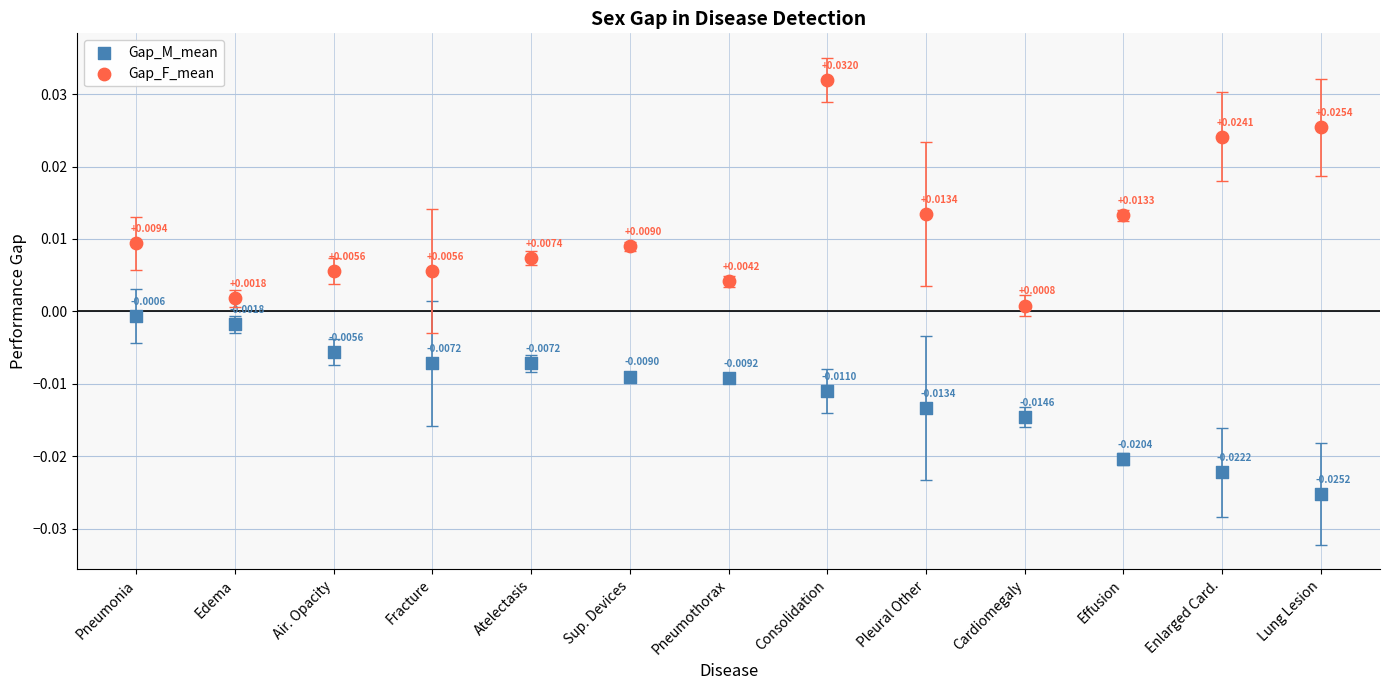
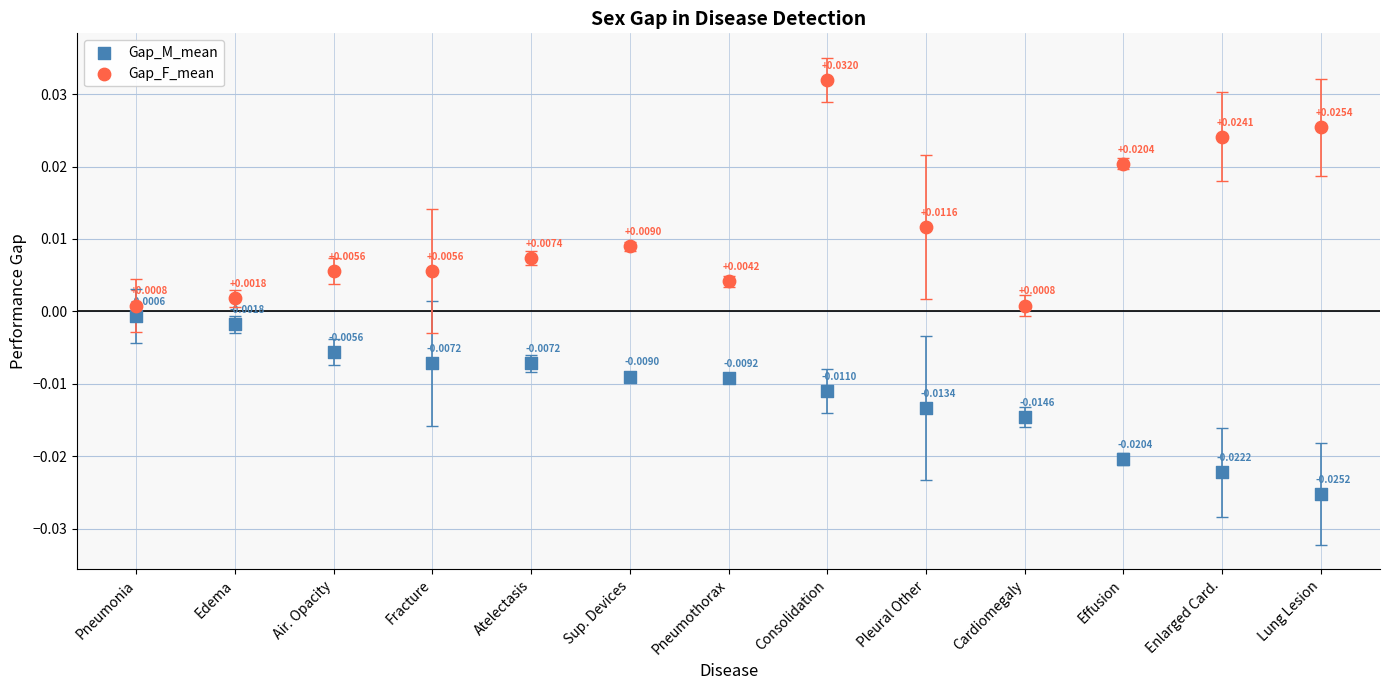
Gap_F_mean, Pneumonia: +0.0094 -> +0.0008
Gap_F_mean, Pleural Other: +0.0134 -> +0.0116
Gap_F_mean, Effusion: +0.0133 -> +0.0204
